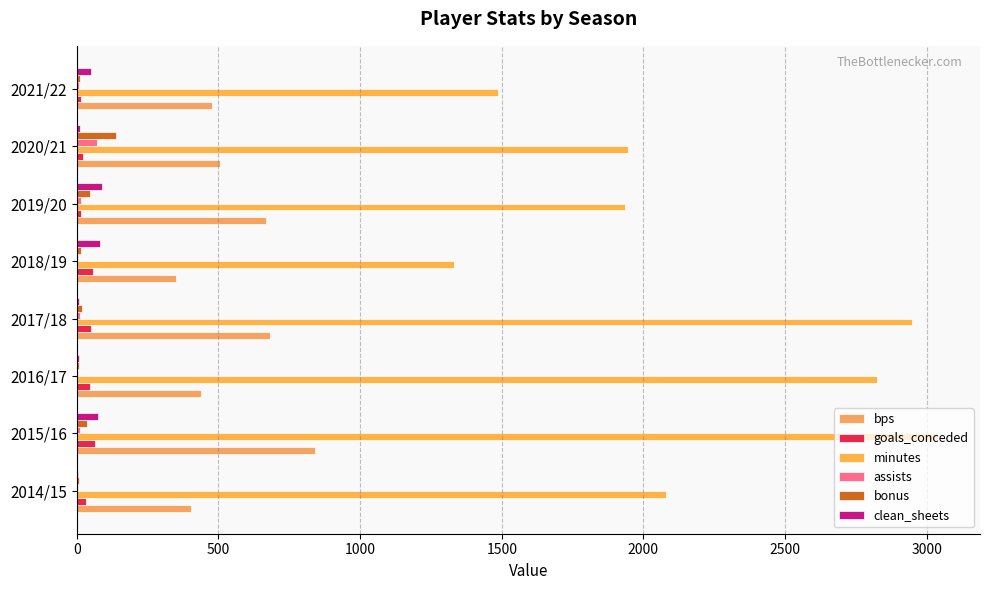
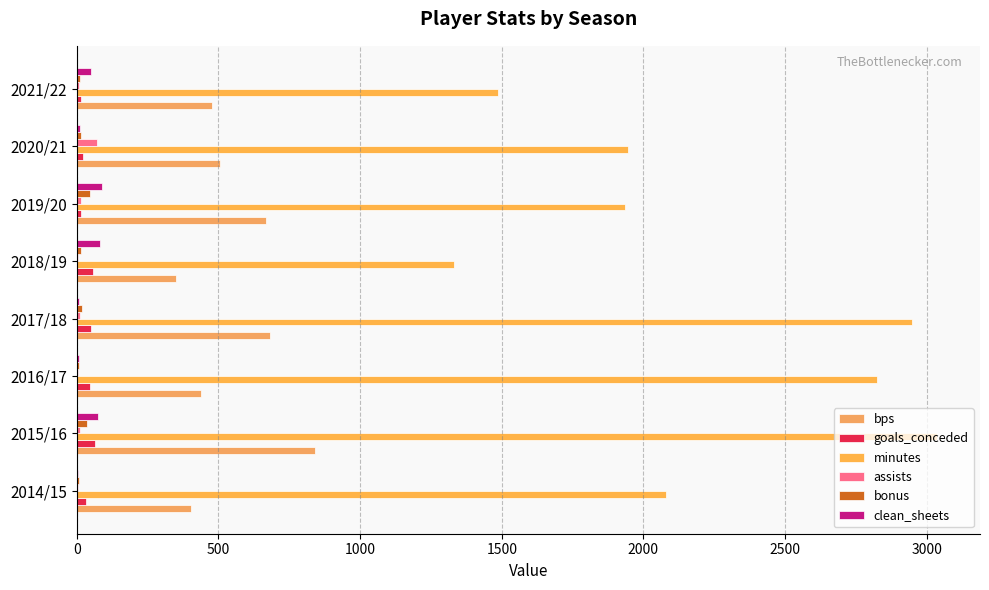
bonus, 2020/21: 140 -> 20
